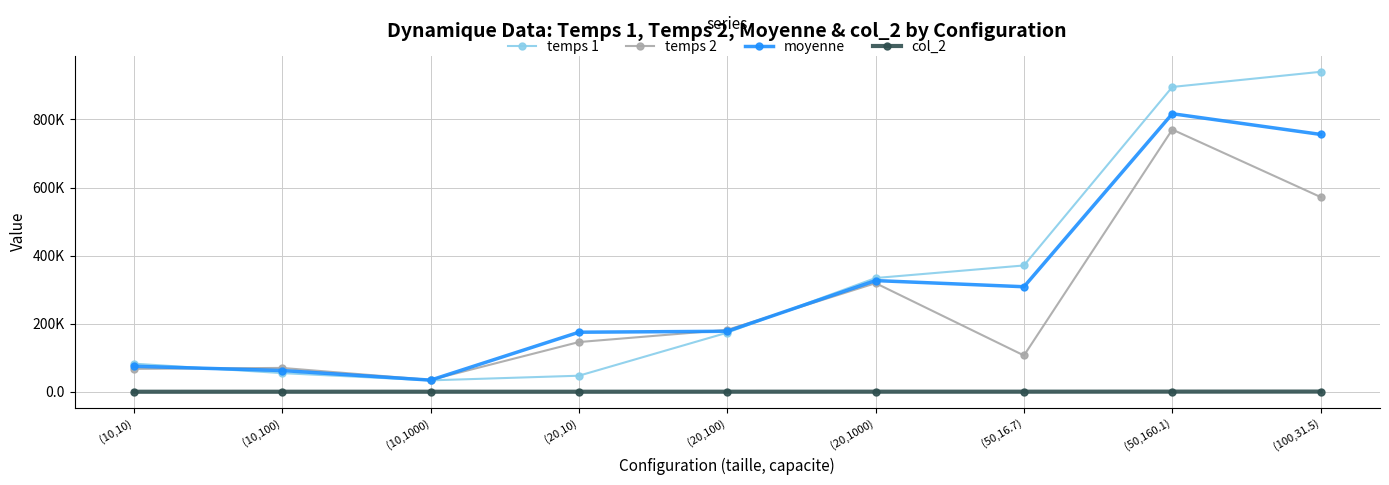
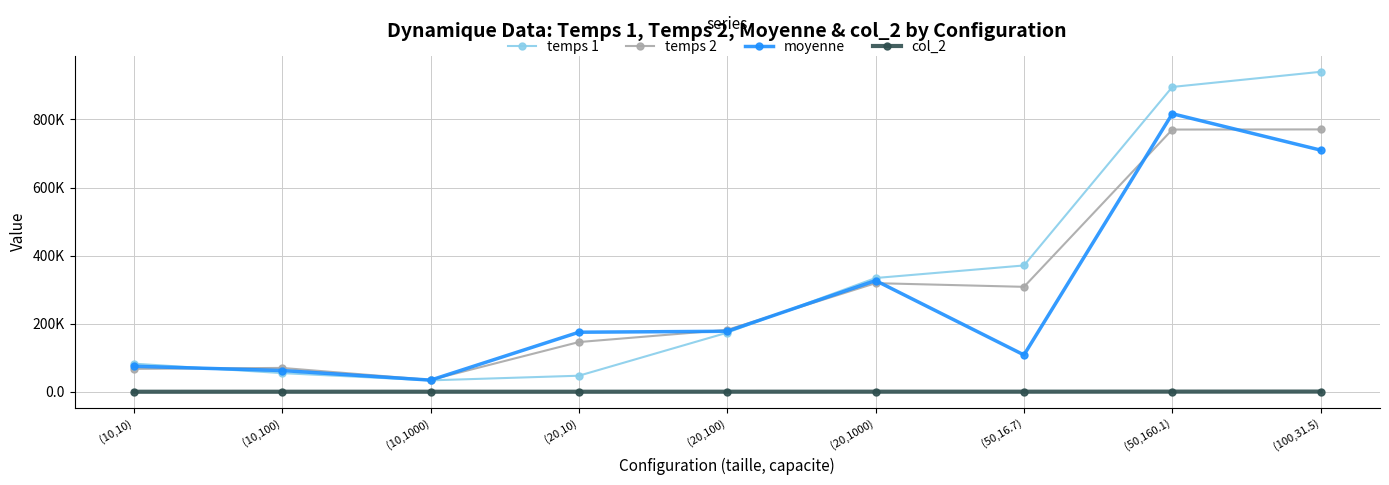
temps 2, (50,16.7): 110000 -> 310000
moyenne, (50,16.7): 310000 -> 110000
temps 2, (100,31.5): 570000 -> 770000
moyenne, (100,31.5): 760000 -> 710000
